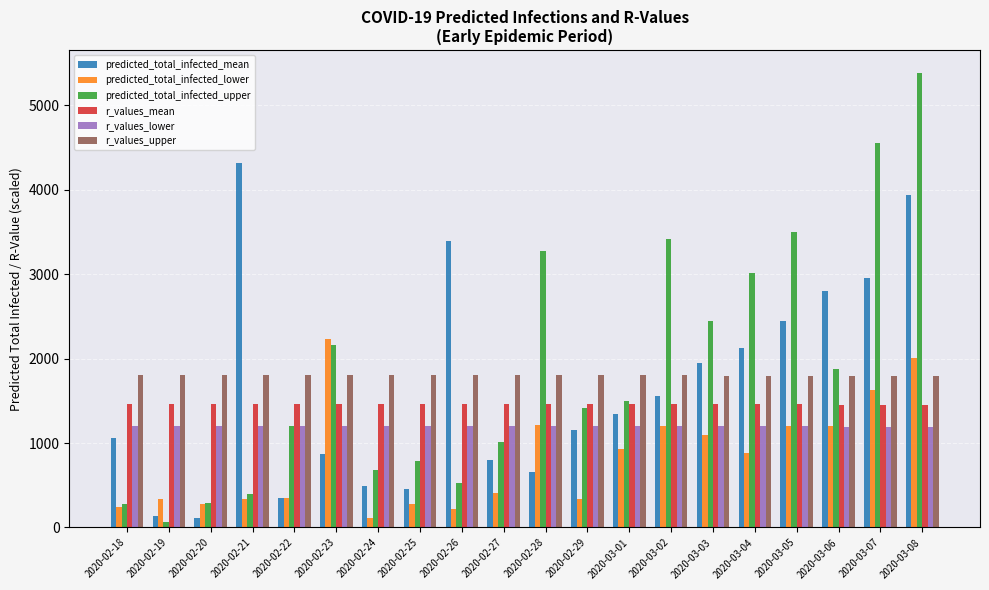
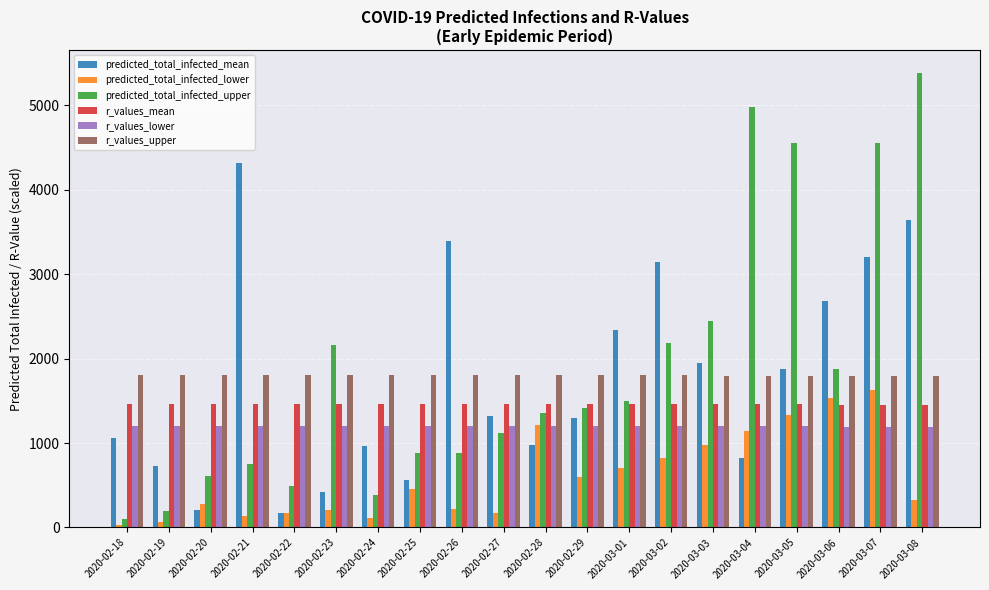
predicted_total_infected_lower, 2020-02-18: 200 -> 0
predicted_total_infected_upper, 2020-02-18: 300 -> 100
predicted_total_infected_mean, 2020-02-19: 100 -> 700
predicted_total_infected_lower, 2020-02-19: 300 -> 100
predicted_total_infected_upper, 2020-02-19: 100 -> 200
predicted_total_infected_mean, 2020-02-20: 100 -> 200
predicted_total_infected_upper, 2020-02-20: 300 -> 600
predicted_total_infected_lower, 2020-02-21: 300 -> 100
predicted_total_infected_upper, 2020-02-21: 400 -> 700
predicted_total_infected_mean, 2020-02-22: 400 -> 200
predicted_total_infected_lower, 2020-02-22: 400 -> 200
predicted_total_infected_upper, 2020-02-22: 1200 -> 500
predicted_total_infected_mean, 2020-02-23: 900 -> 400
predicted_total_infected_lower, 2020-02-23: 2200 -> 200
predicted_total_infected_mean, 2020-02-24: 500 -> 1000
predicted_total_infected_upper, 2020-02-24: 700 -> 400
predicted_total_infected_mean, 2020-02-25: 500 -> 600
predicted_total_infected_lower, 2020-02-25: 300 -> 500
predicted_total_infected_upper, 2020-02-25: 800 -> 900
predicted_total_infected_upper, 2020-02-26: 500 -> 900
predicted_total_infected_mean, 2020-02-27: 800 -> 1300
predicted_total_infected_lower, 2020-02-27: 400 -> 200
predicted_total_infected_upper, 2020-02-27: 1000 -> 1100
predicted_total_infected_mean, 2020-02-28: 700 -> 1000
predicted_total_infected_upper, 2020-02-28: 3300 -> 1400
predicted_total_infected_mean, 2020-02-29: 1100 -> 1300
predicted_total_infected_lower, 2020-02-29: 300 -> 600
predicted_total_infected_mean, 2020-03-01: 1300 -> 2300
predicted_total_infected_lower, 2020-03-01: 900 -> 700
predicted_total_infected_mean, 2020-03-02: 1600 -> 3100
predicted_total_infected_lower, 2020-03-02: 1200 -> 800
predicted_total_infected_upper, 2020-03-02: 3400 -> 2200
predicted_total_infected_lower, 2020-03-03: 1100 -> 1000
predicted_total_infected_mean, 2020-03-04: 2100 -> 800
predicted_total_infected_lower, 2020-03-04: 900 -> 1100
predicted_total_infected_upper, 2020-03-04: 3000 -> 5000
predicted_total_infected_mean, 2020-03-05: 2400 -> 1900
predicted_total_infected_lower, 2020-03-05: 1200 -> 1300
predicted_total_infected_upper, 2020-03-05: 3500 -> 4600
predicted_total_infected_mean, 2020-03-06: 2800 -> 2700
predicted_total_infected_lower, 2020-03-06: 1200 -> 1500
predicted_total_infected_mean, 2020-03-07: 3000 -> 3200
predicted_total_infected_mean, 2020-03-08: 3900 -> 3600
predicted_total_infected_lower, 2020-03-08: 2000 -> 300
